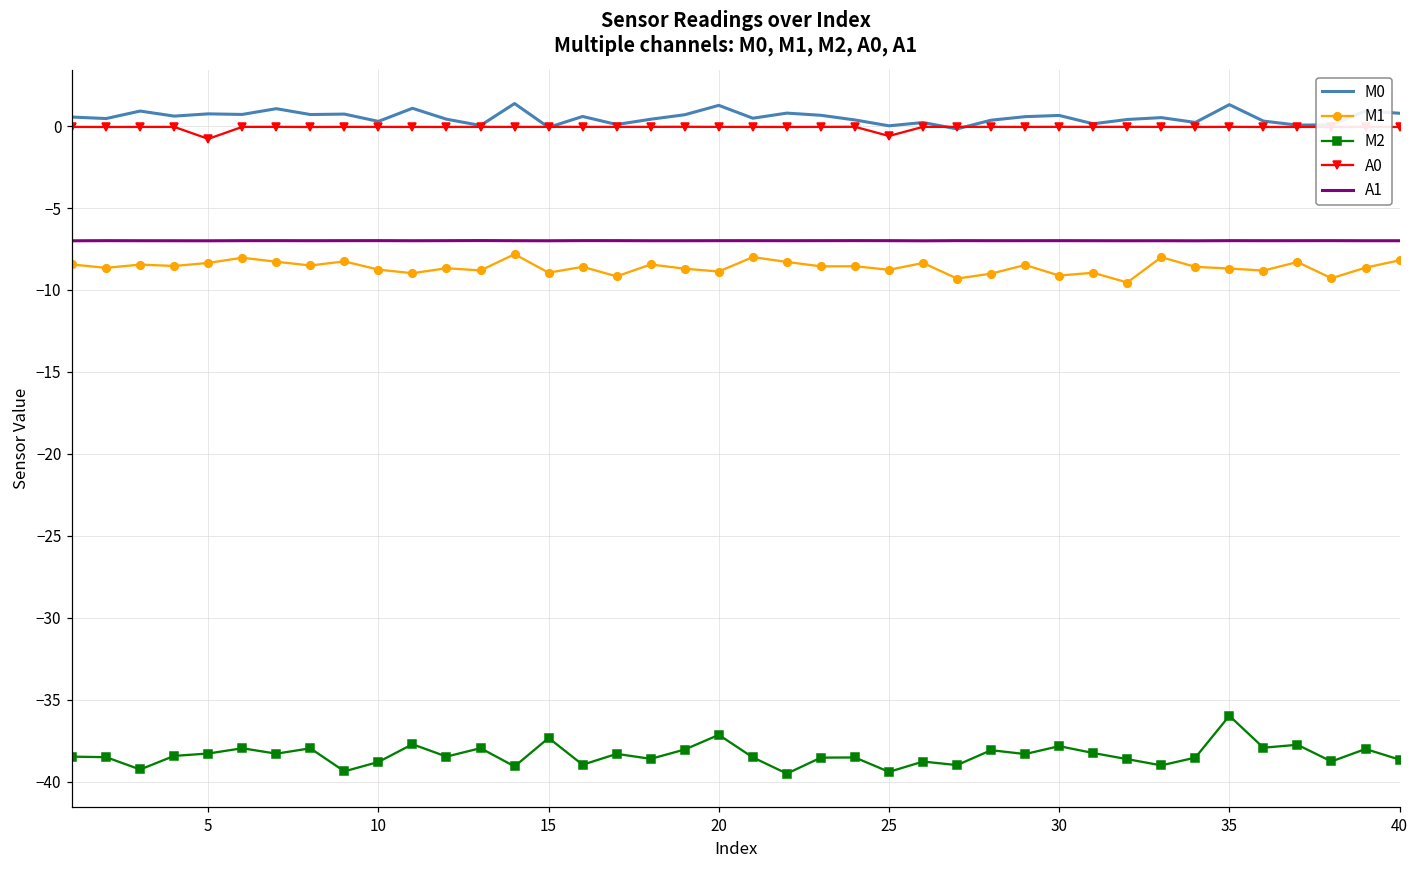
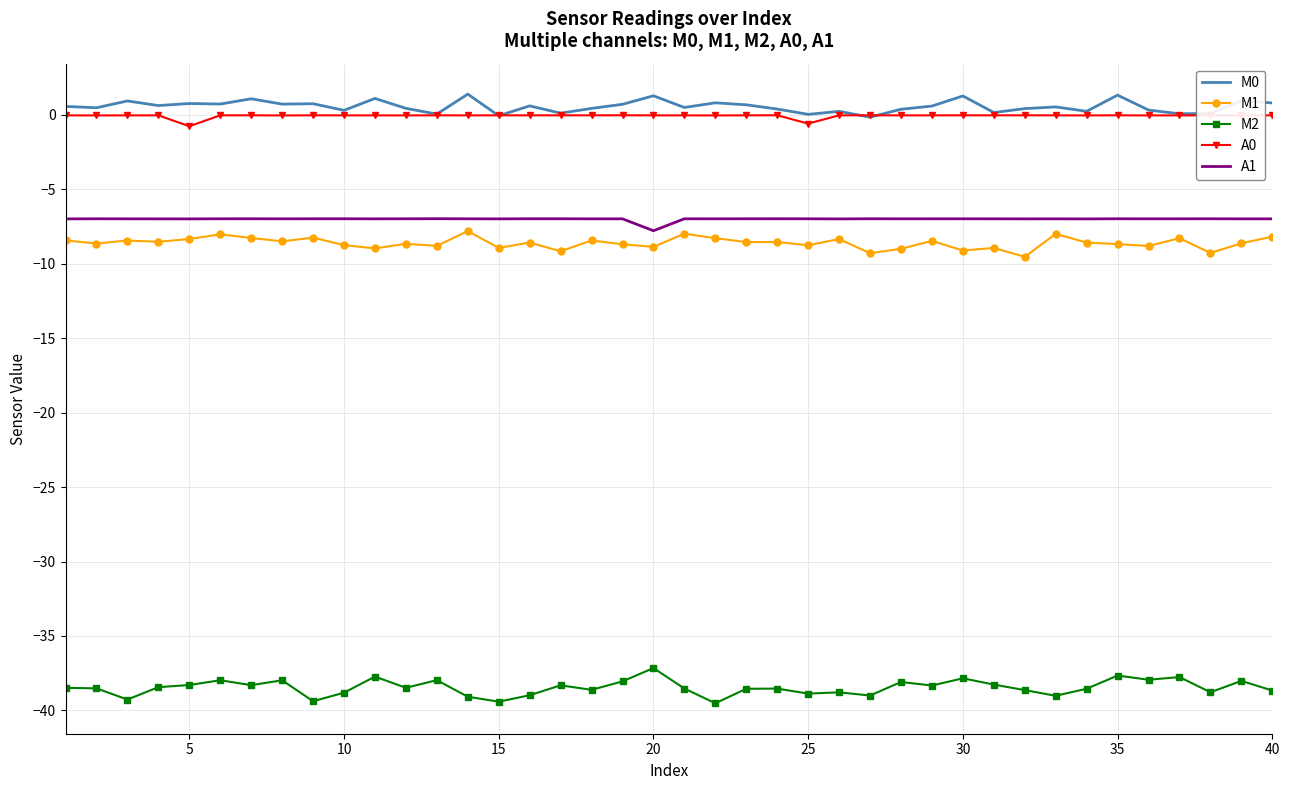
M2, 15: -37.3 -> -39.4
A1, 20: -7.0 -> -7.8
M2, 25: -39.4 -> -38.9
M0, 30: 0.7 -> 1.3
M2, 35: -36.0 -> -37.7
